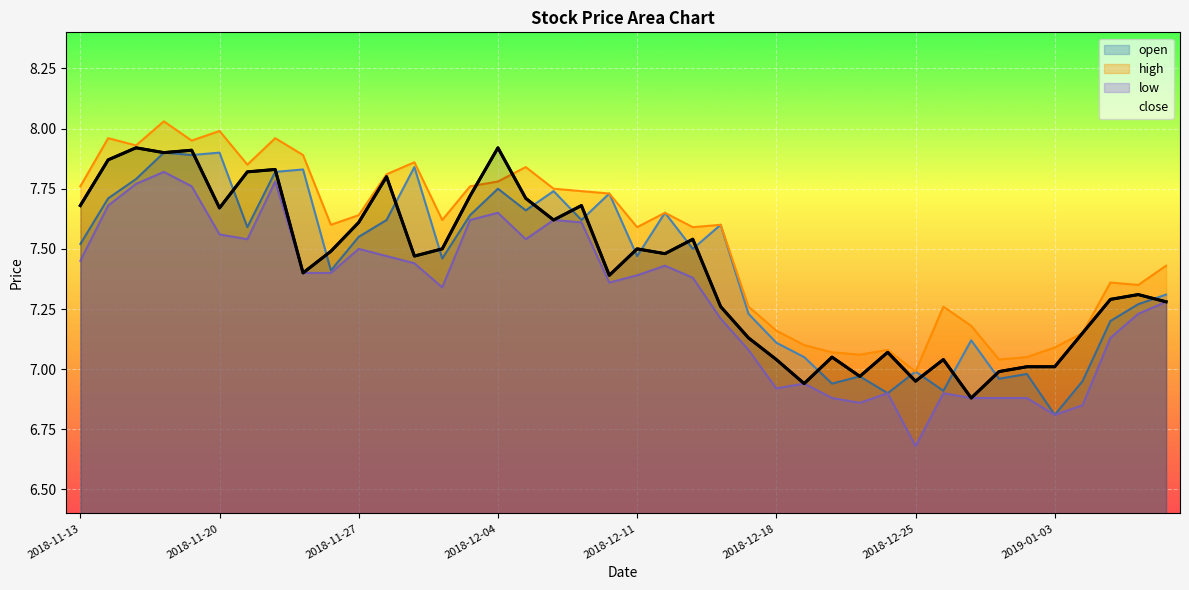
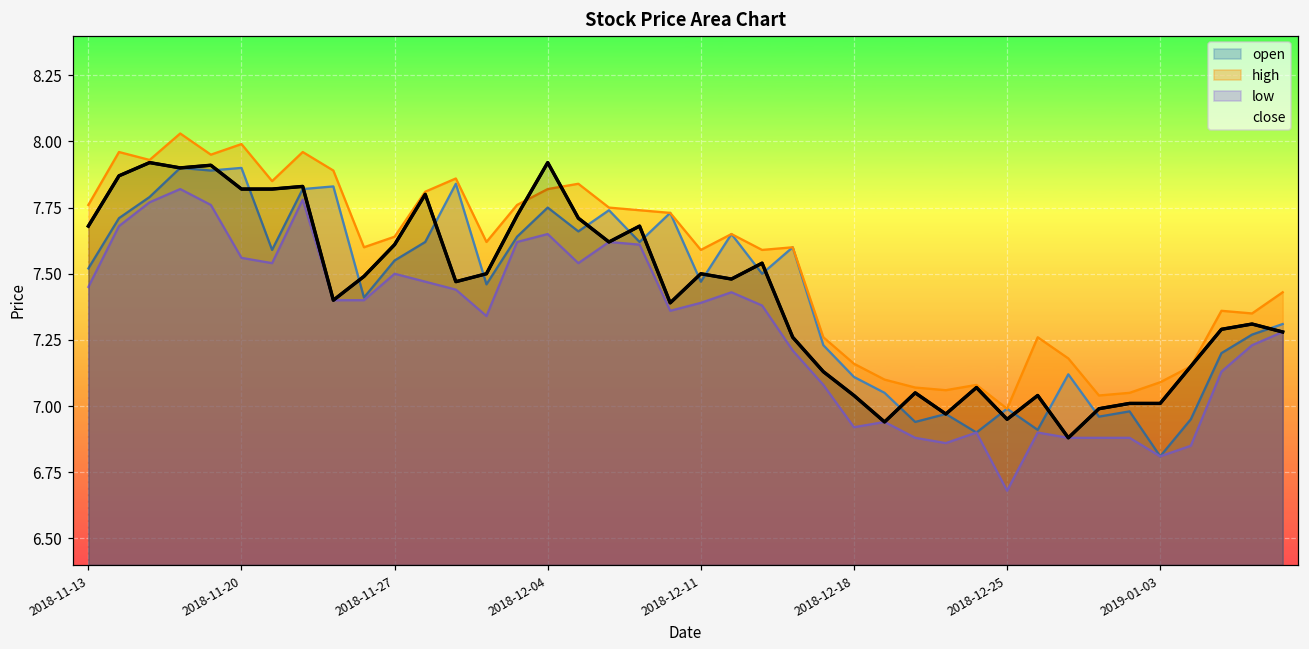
close, 2018-11-20: 7.67 -> 7.82
high, 2018-12-04: 7.78 -> 7.82
